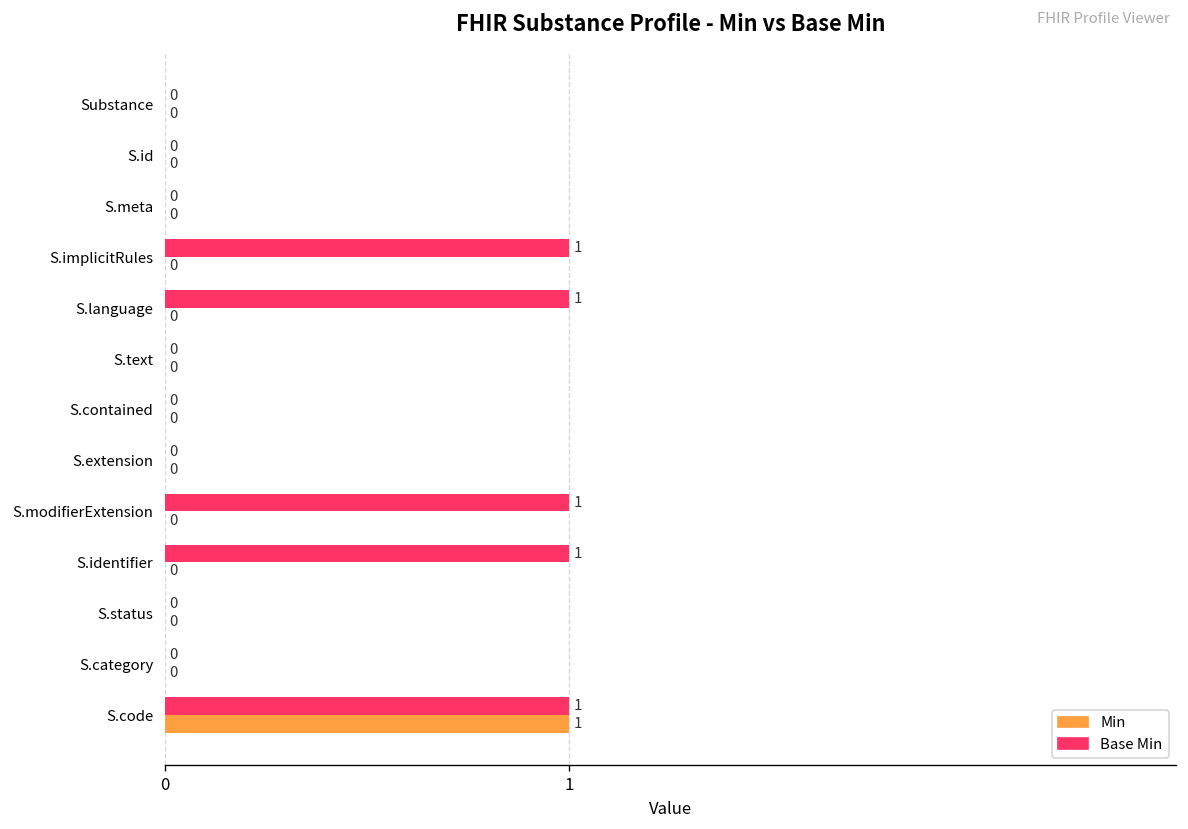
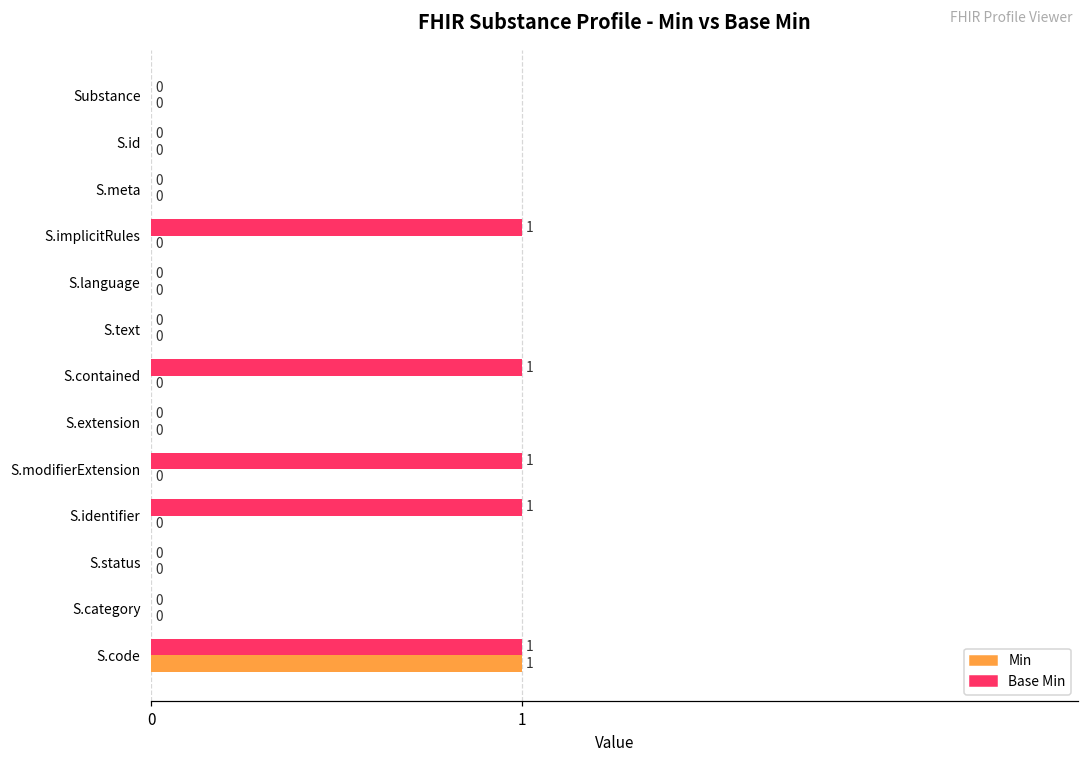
Base Min, S.language: 1 -> 0
Base Min, S.contained: 0 -> 1
